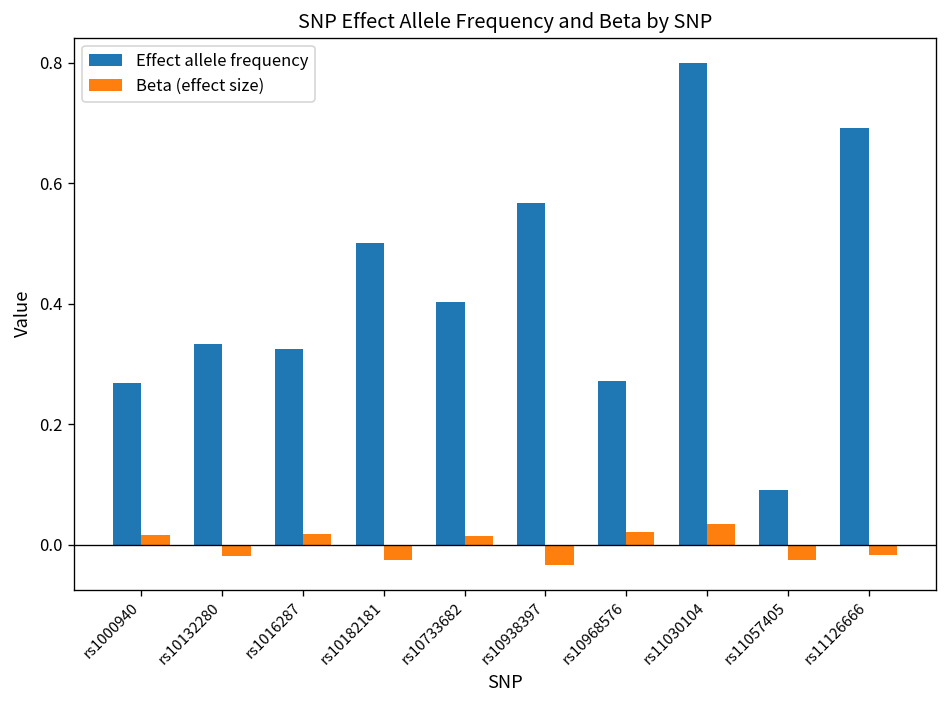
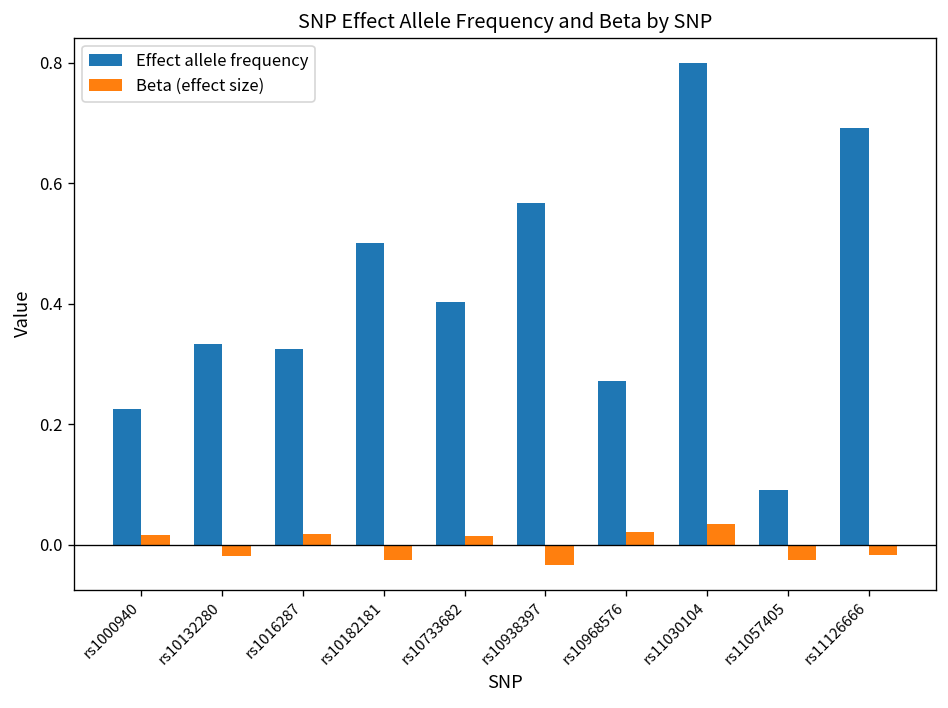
Effect allele frequency, rs1000940: 0.27 -> 0.23
